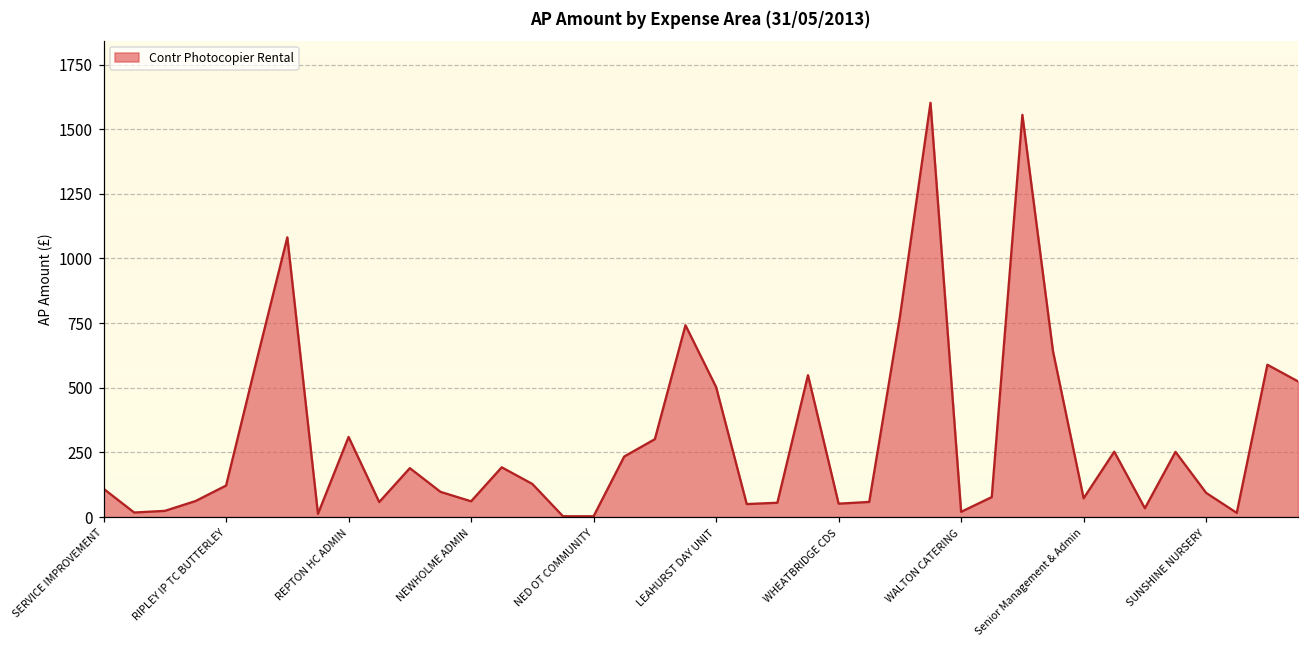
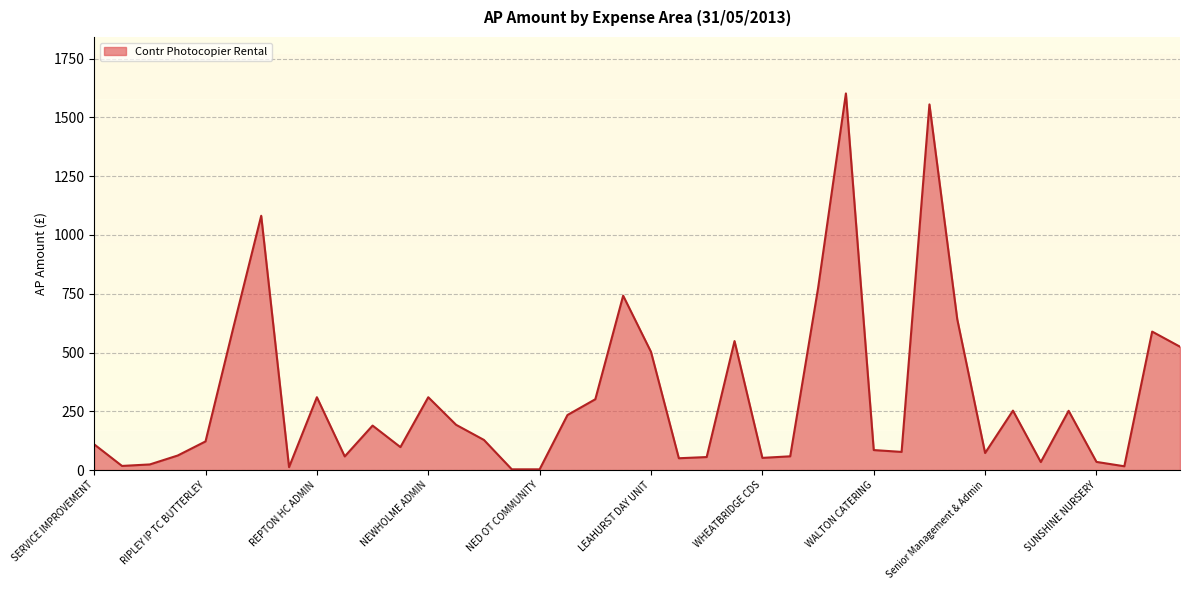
NEWHOLME ADMIN: 60 -> 310
WALTON CATERING: 20 -> 90
SUNSHINE NURSERY: 90 -> 30
